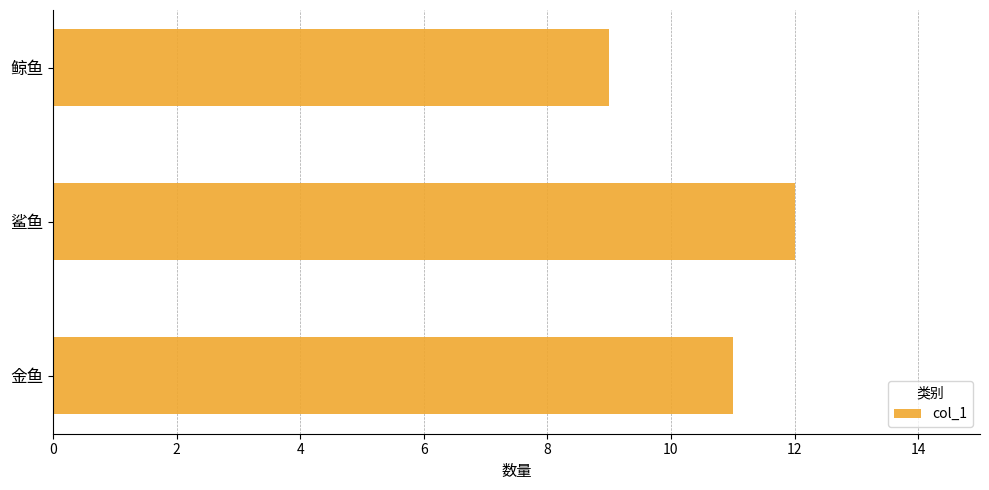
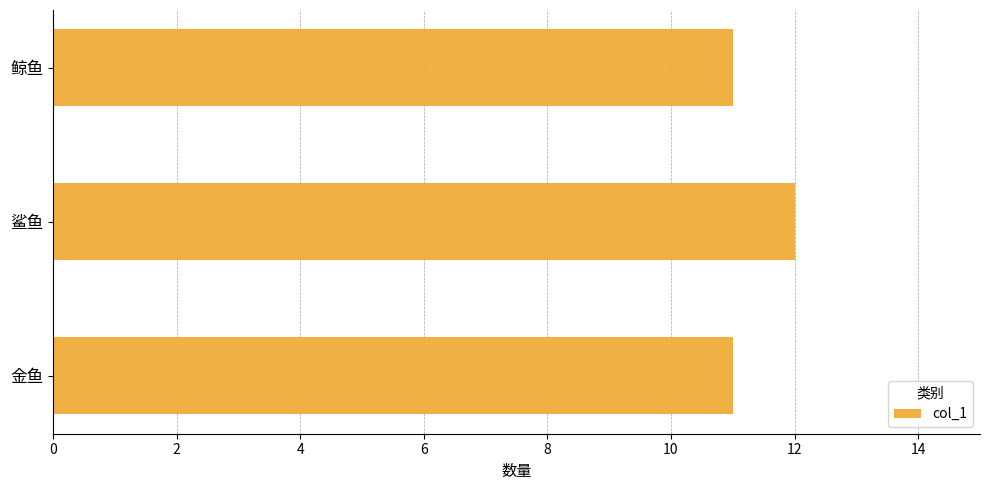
鲸鱼: 9 -> 11
